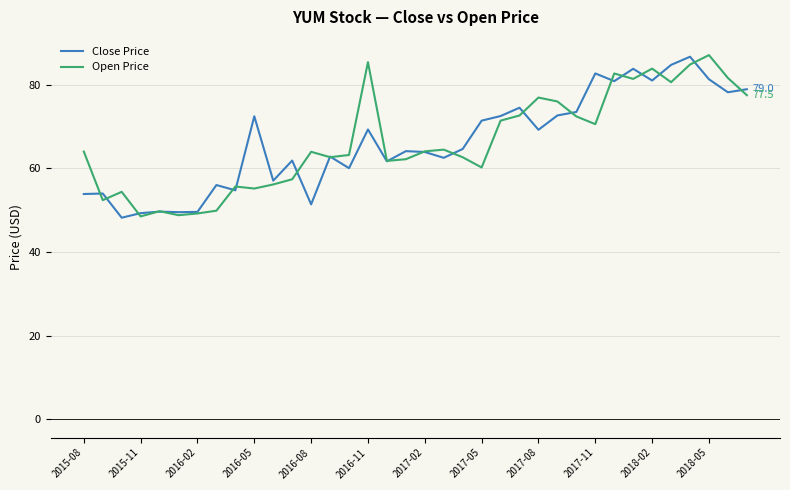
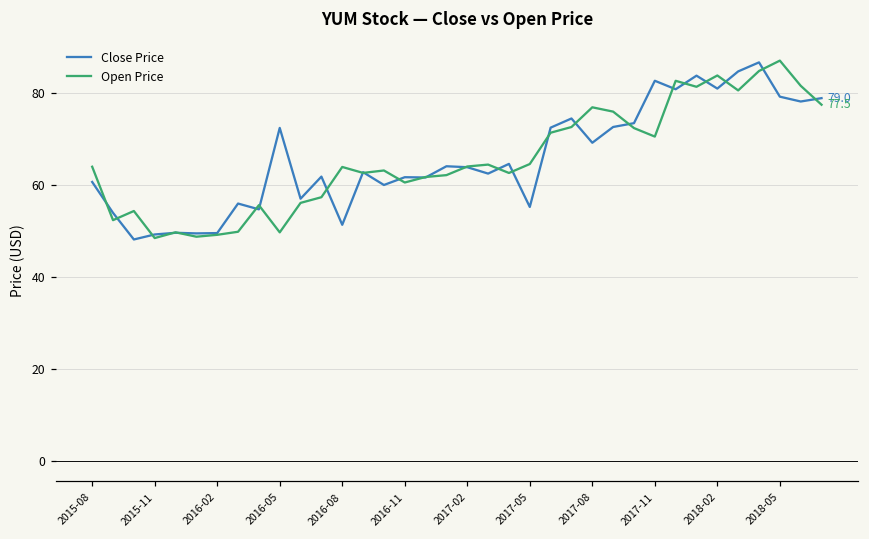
Close Price, 2015-08: 54 -> 61
Open Price, 2016-05: 55 -> 50
Close Price, 2016-11: 69 -> 62
Open Price, 2016-11: 85 -> 61
Close Price, 2017-05: 71 -> 55
Open Price, 2017-05: 60 -> 65
Close Price, 2018-05: 81 -> 79
